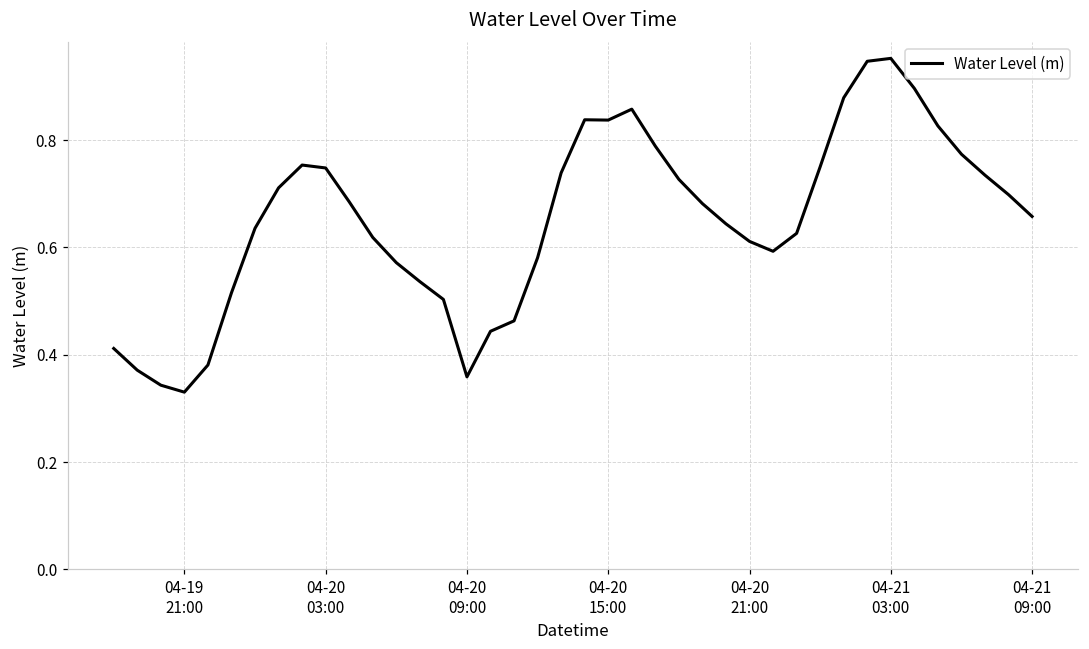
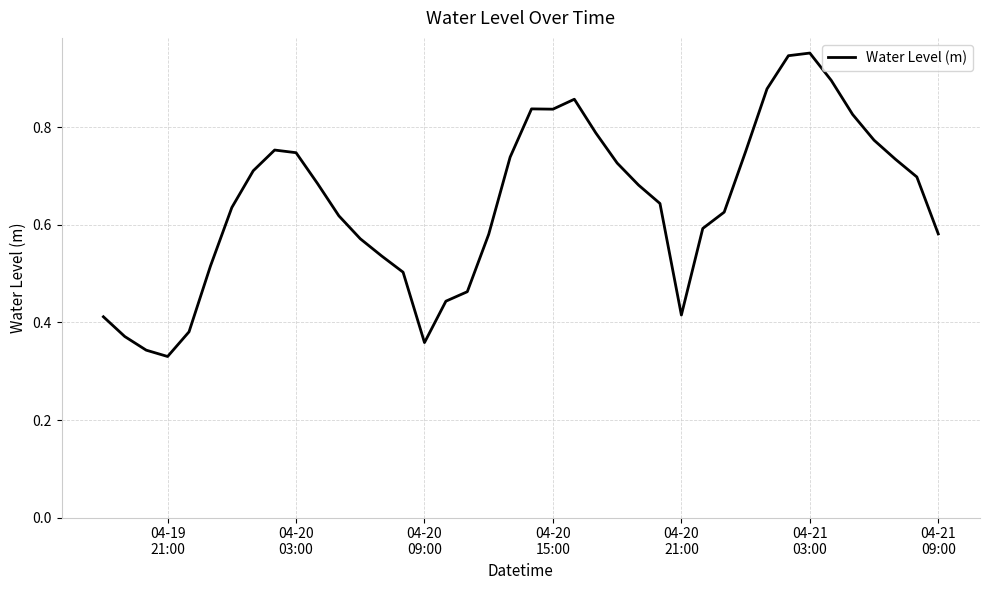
04-20 21:00: 0.61 -> 0.42
04-21 09:00: 0.66 -> 0.58
